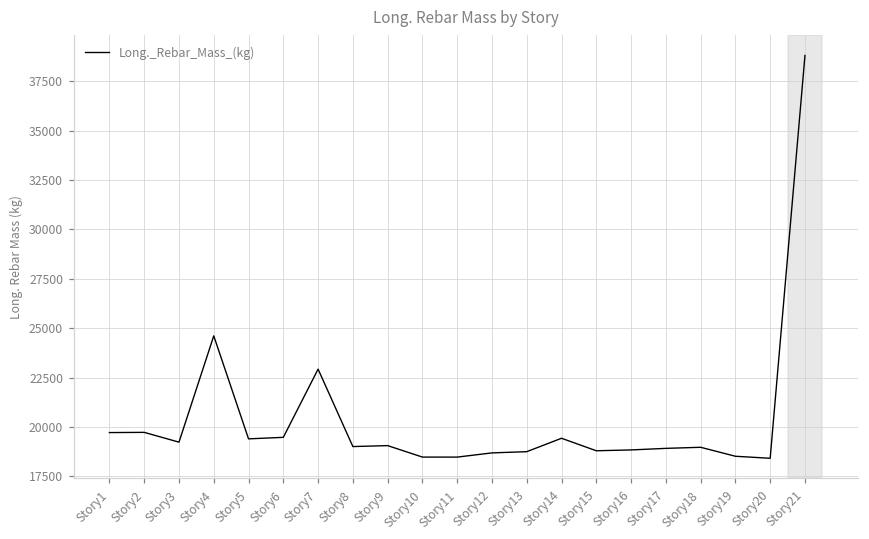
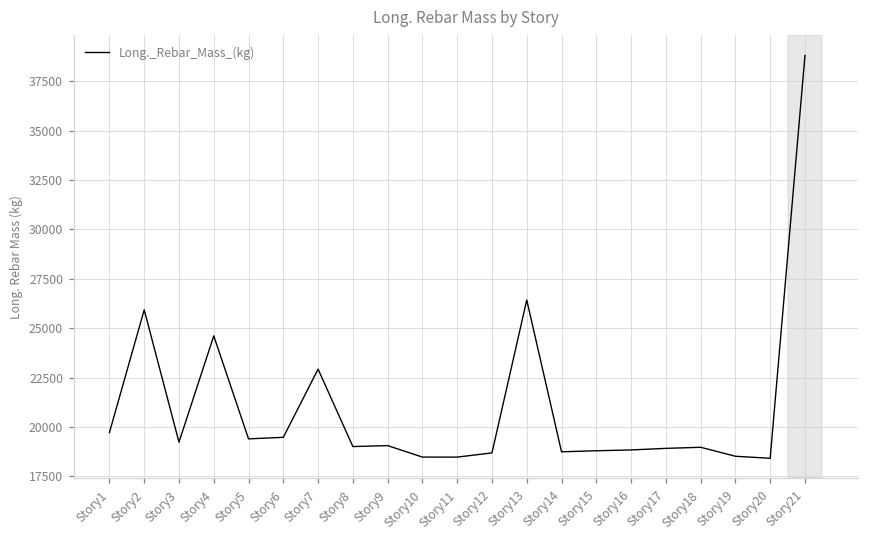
Story2: 19700 -> 25900
Story13: 18700 -> 26400
Story14: 19400 -> 18700
